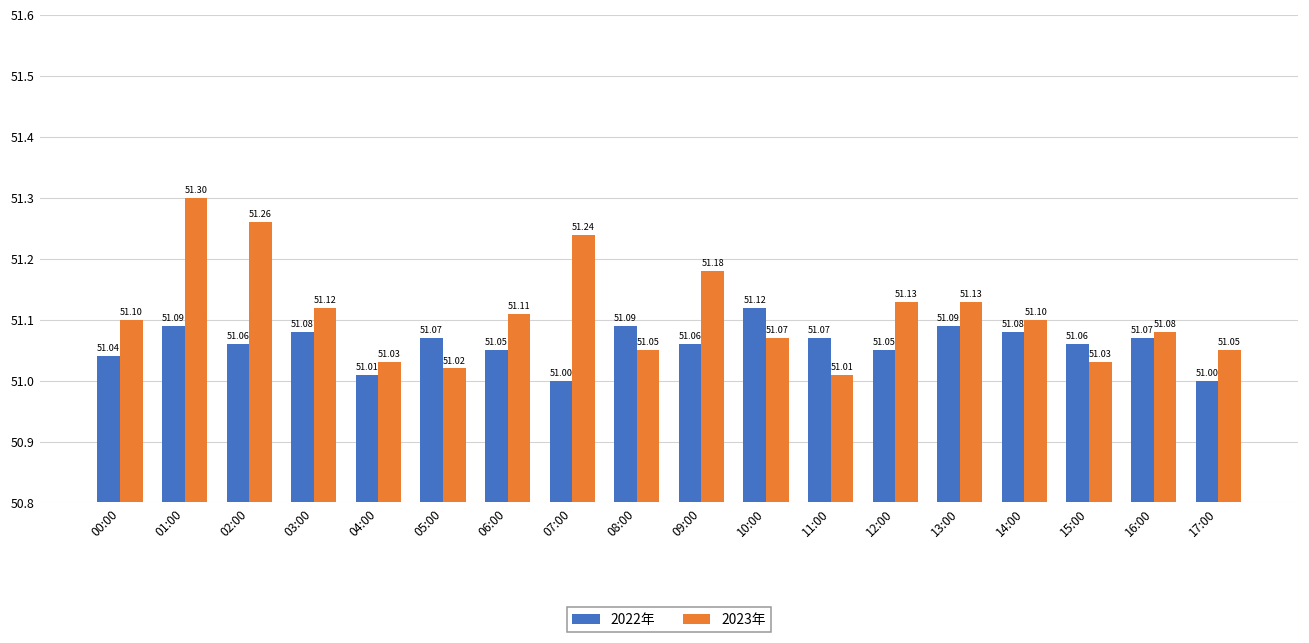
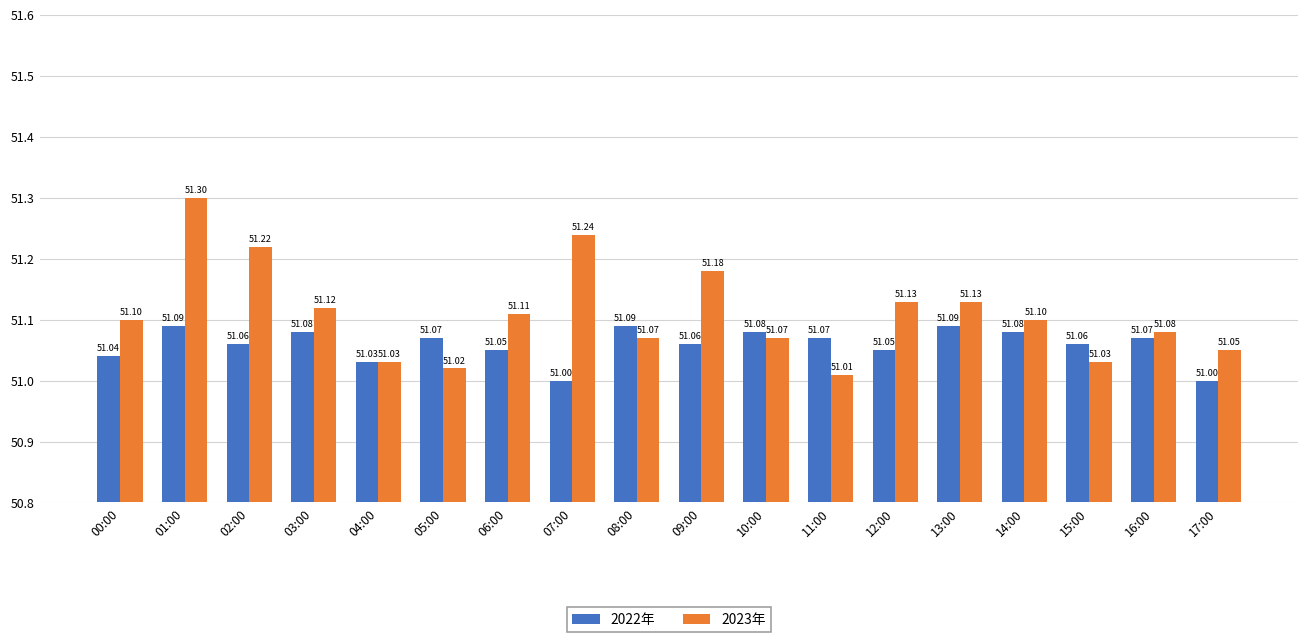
2023年, 02:00: 51.26 -> 51.22
2022年, 04:00: 51.01 -> 51.03
2023年, 08:00: 51.05 -> 51.07
2022年, 10:00: 51.12 -> 51.08
